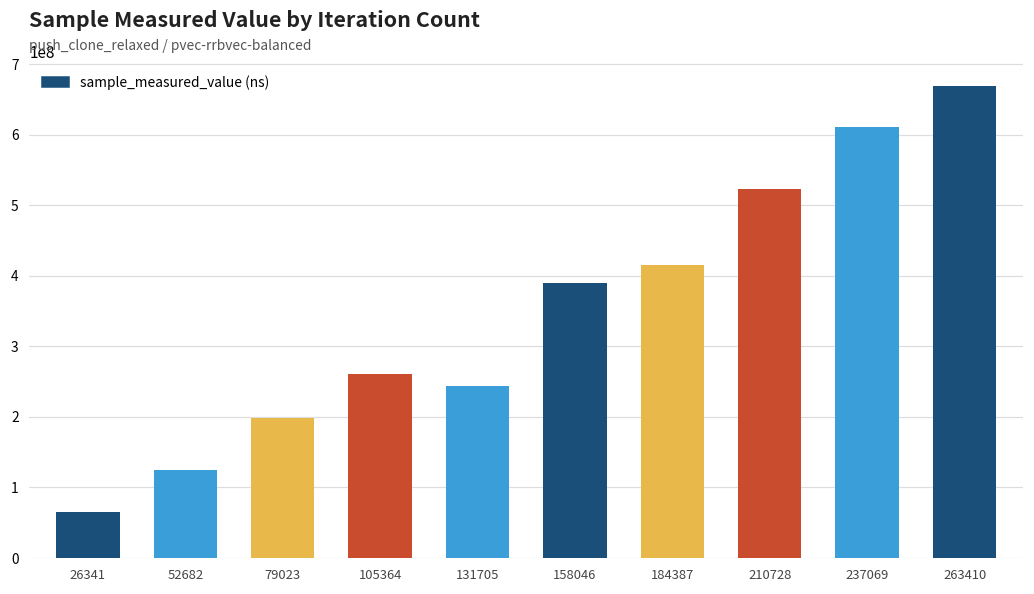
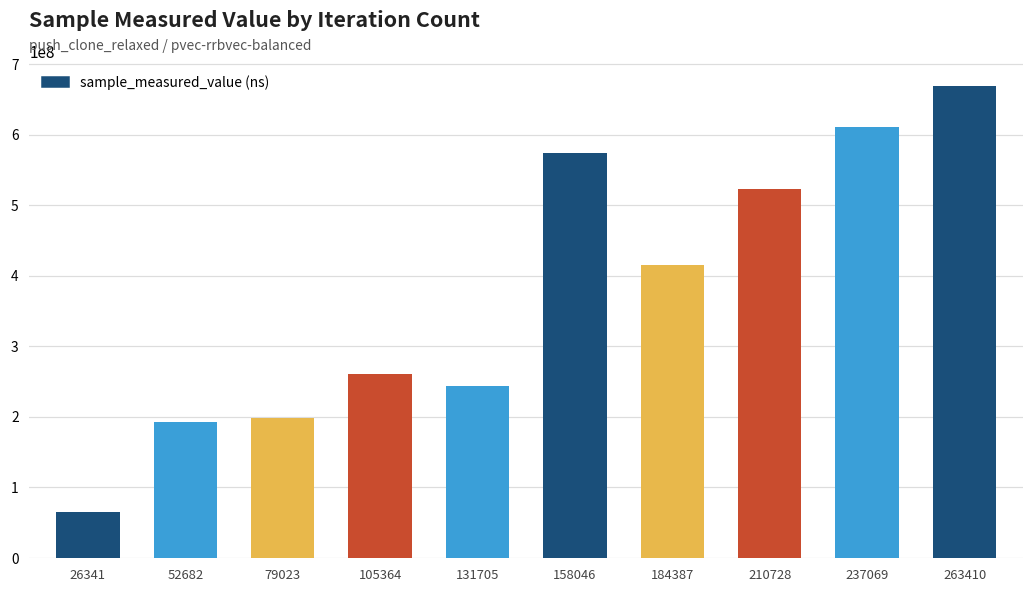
52682: 130000000 -> 190000000
158046: 390000000 -> 570000000
